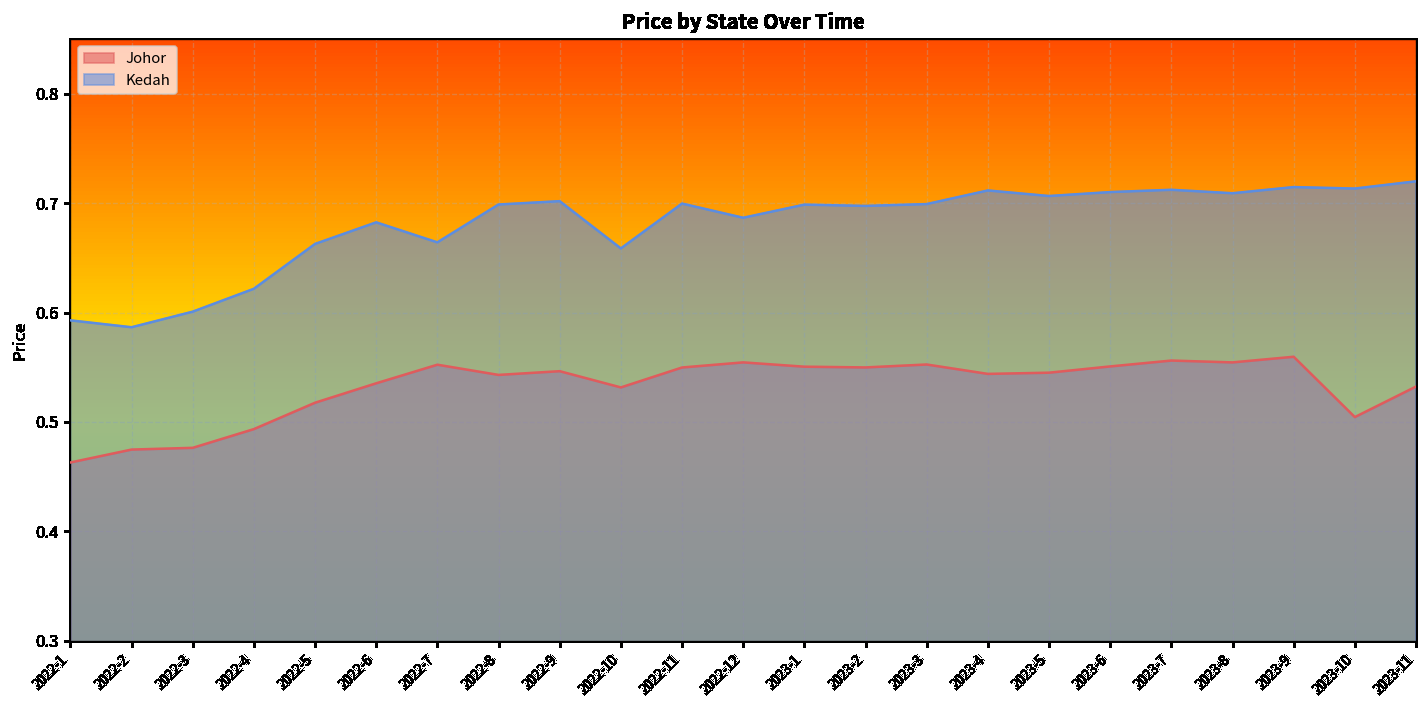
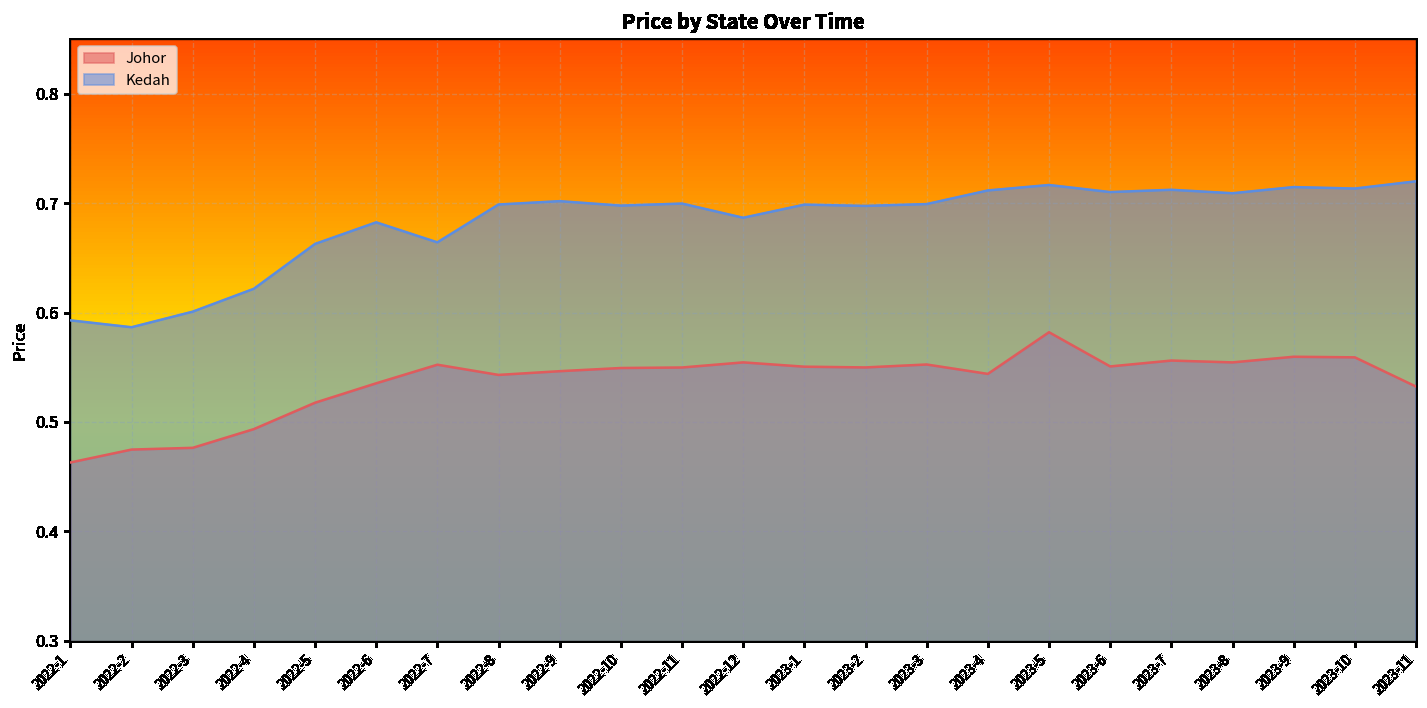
Johor, 2022-10: 0.53 -> 0.55
Kedah, 2022-10: 0.66 -> 0.70
Johor, 2023-5: 0.55 -> 0.58
Kedah, 2023-5: 0.71 -> 0.72
Johor, 2023-10: 0.50 -> 0.56
